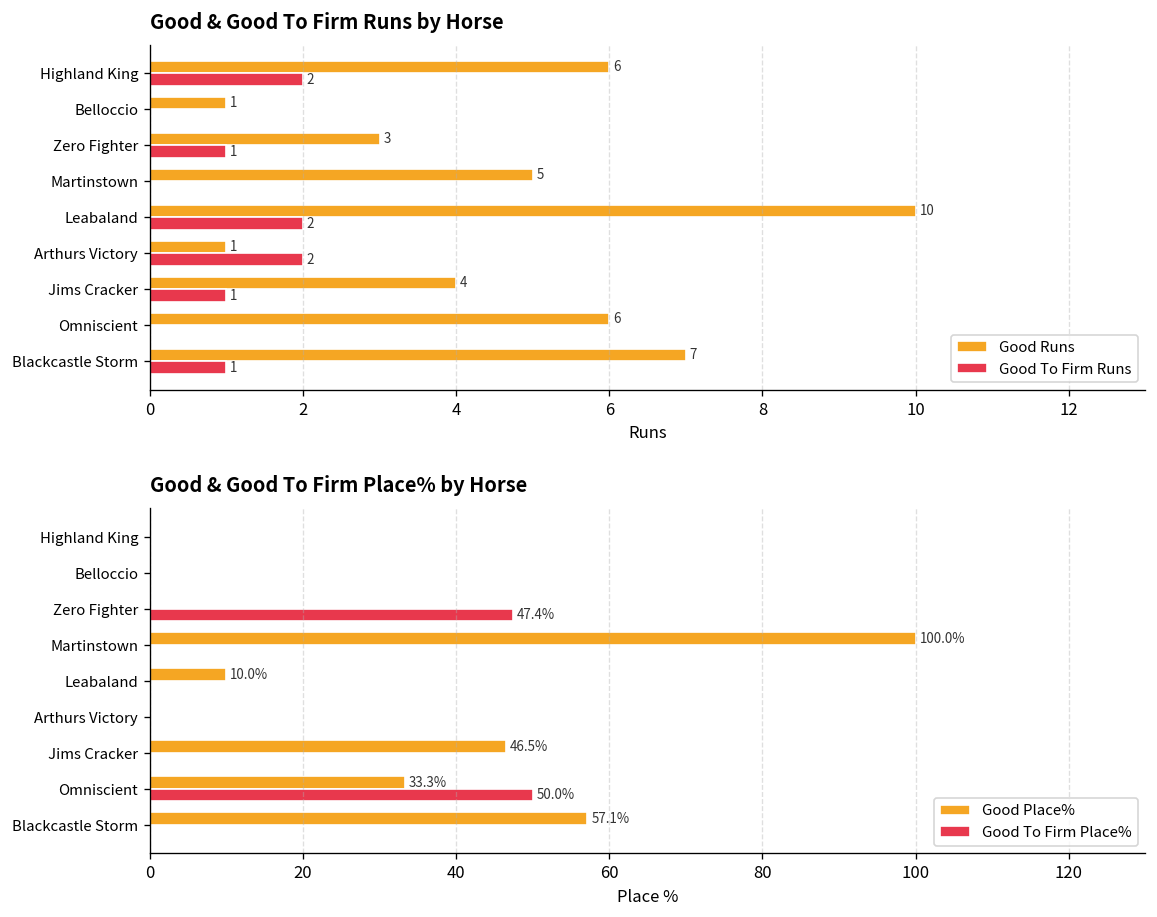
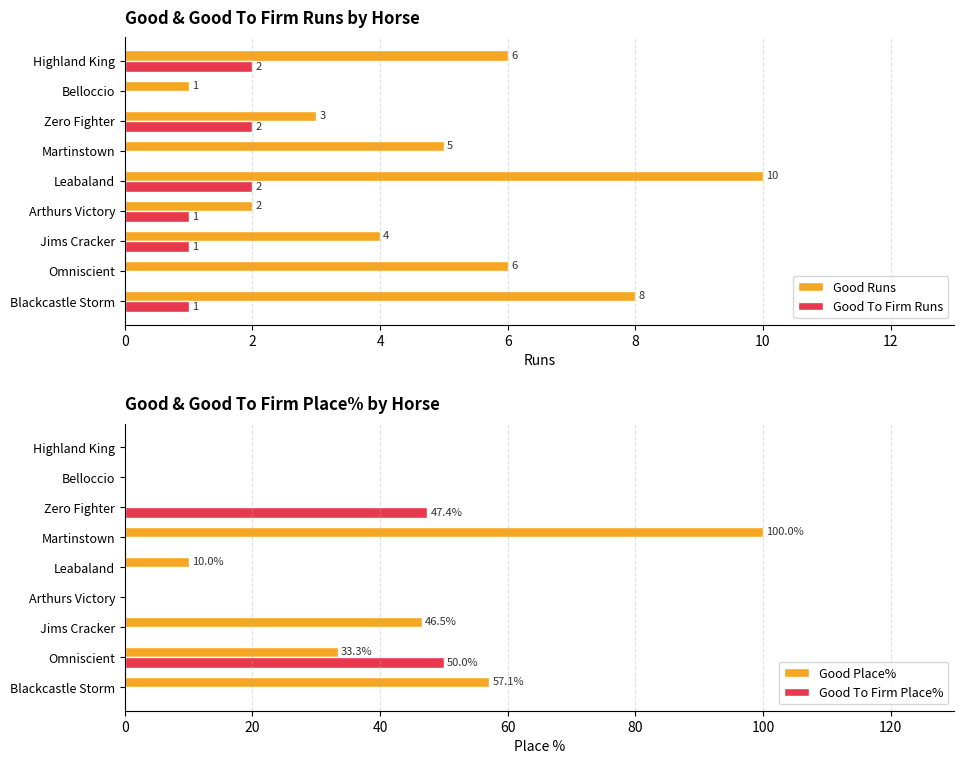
Good & Good To Firm Runs by Horse, Good To Firm Runs, Zero Fighter: 1 -> 2
Good & Good To Firm Runs by Horse, Good Runs, Arthurs Victory: 1 -> 2
Good & Good To Firm Runs by Horse, Good To Firm Runs, Arthurs Victory: 2 -> 1
Good & Good To Firm Runs by Horse, Good Runs, Blackcastle Storm: 7 -> 8
